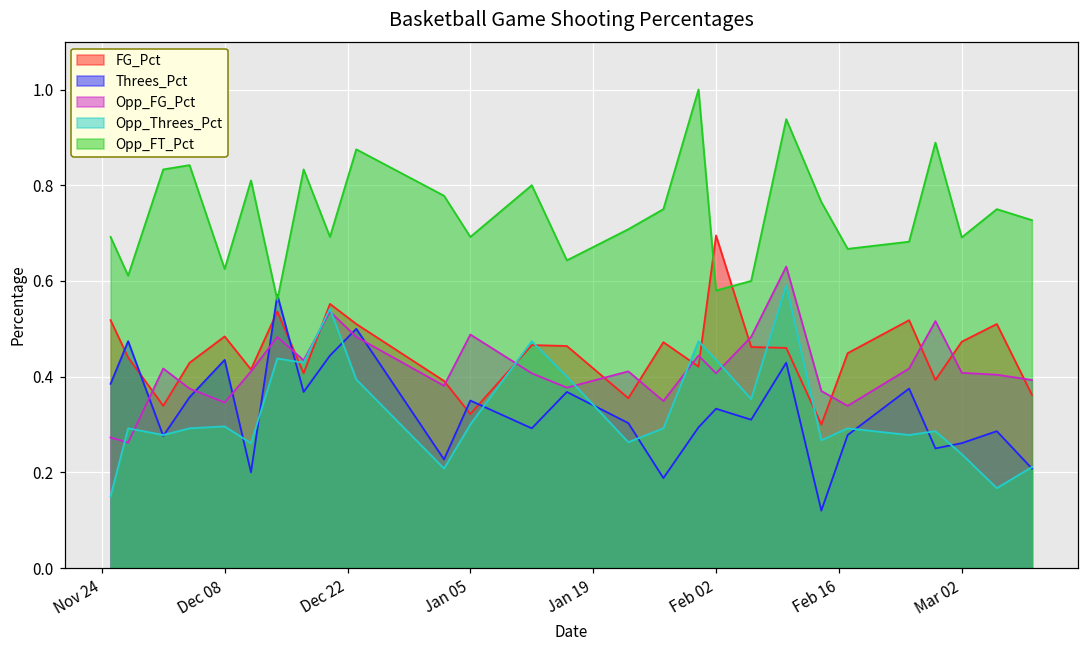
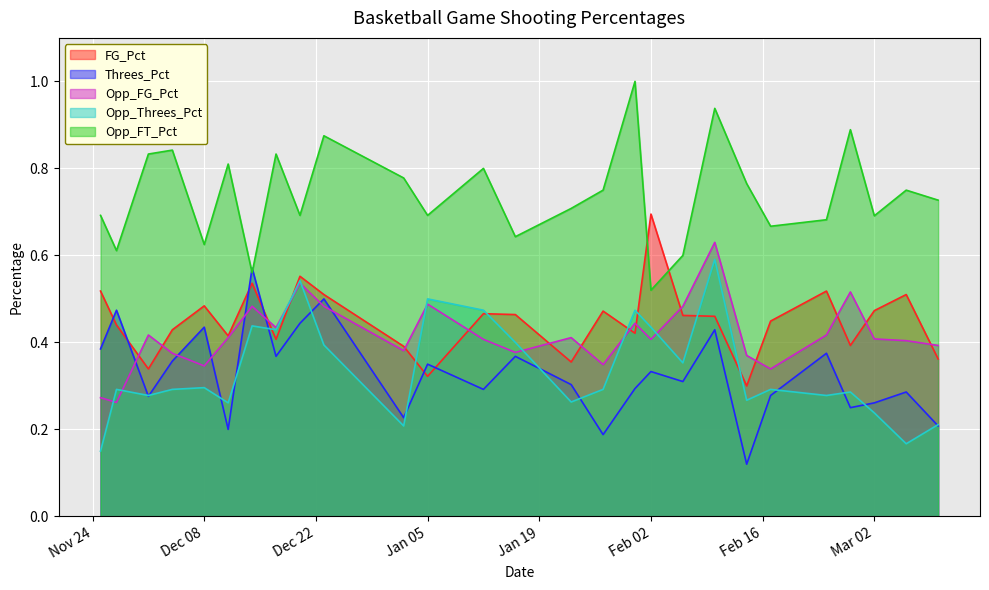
Opp_Threes_Pct, Jan 05: 0.3 -> 0.5
Opp_FT_Pct, Feb 02: 0.58 -> 0.52
